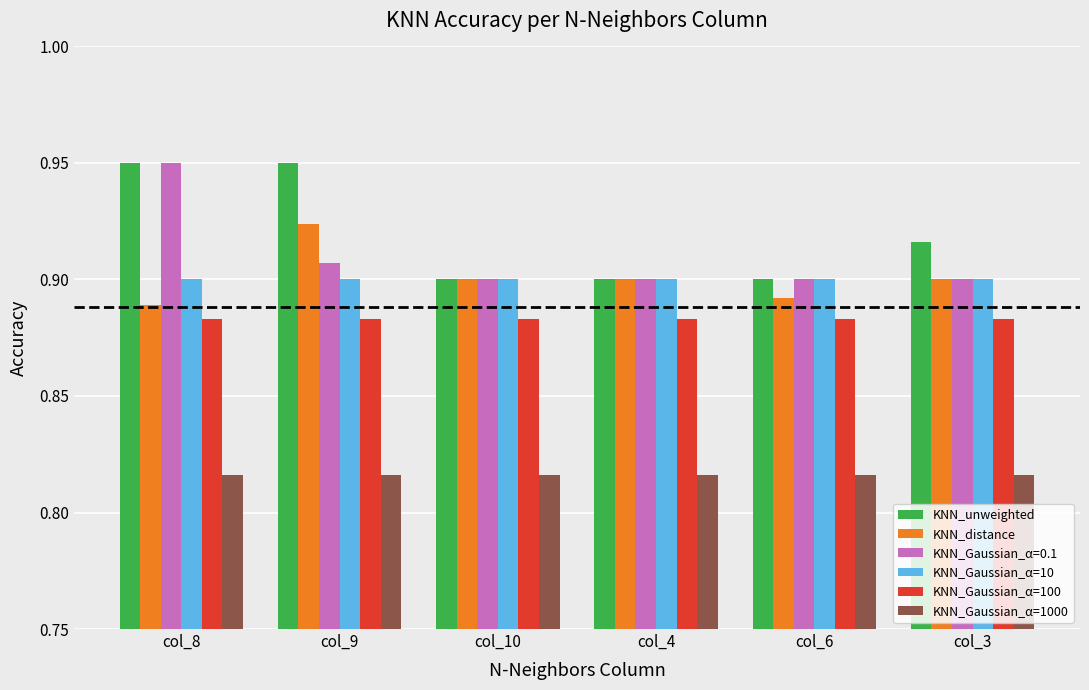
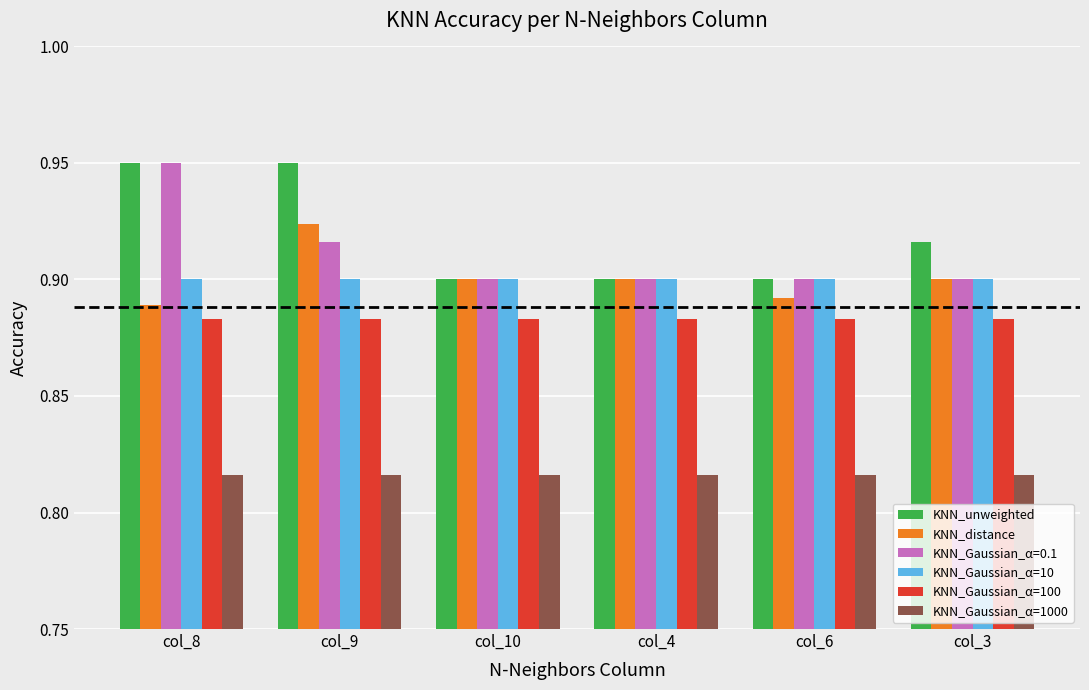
KNN_Gaussian_α=0.1, col_9: 0.907 -> 0.916
